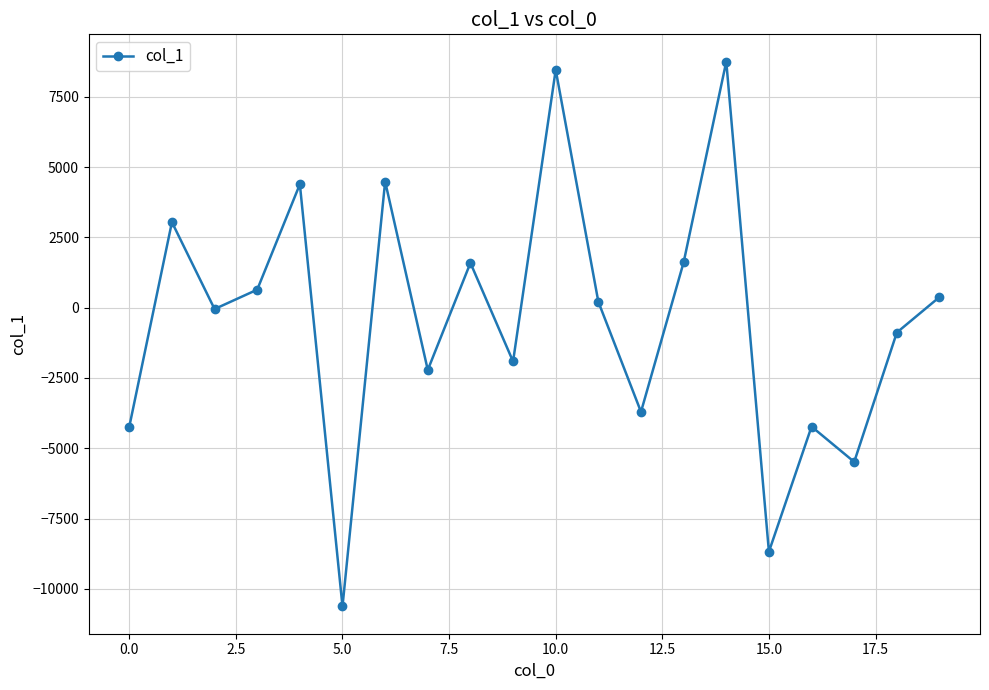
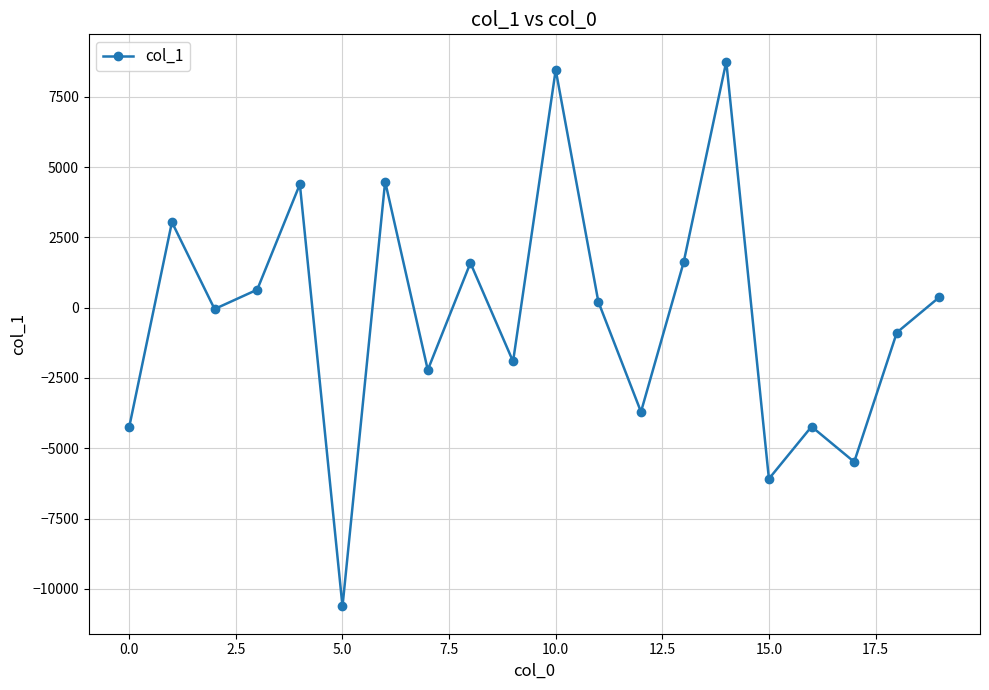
15.0: -8700 -> -6100
